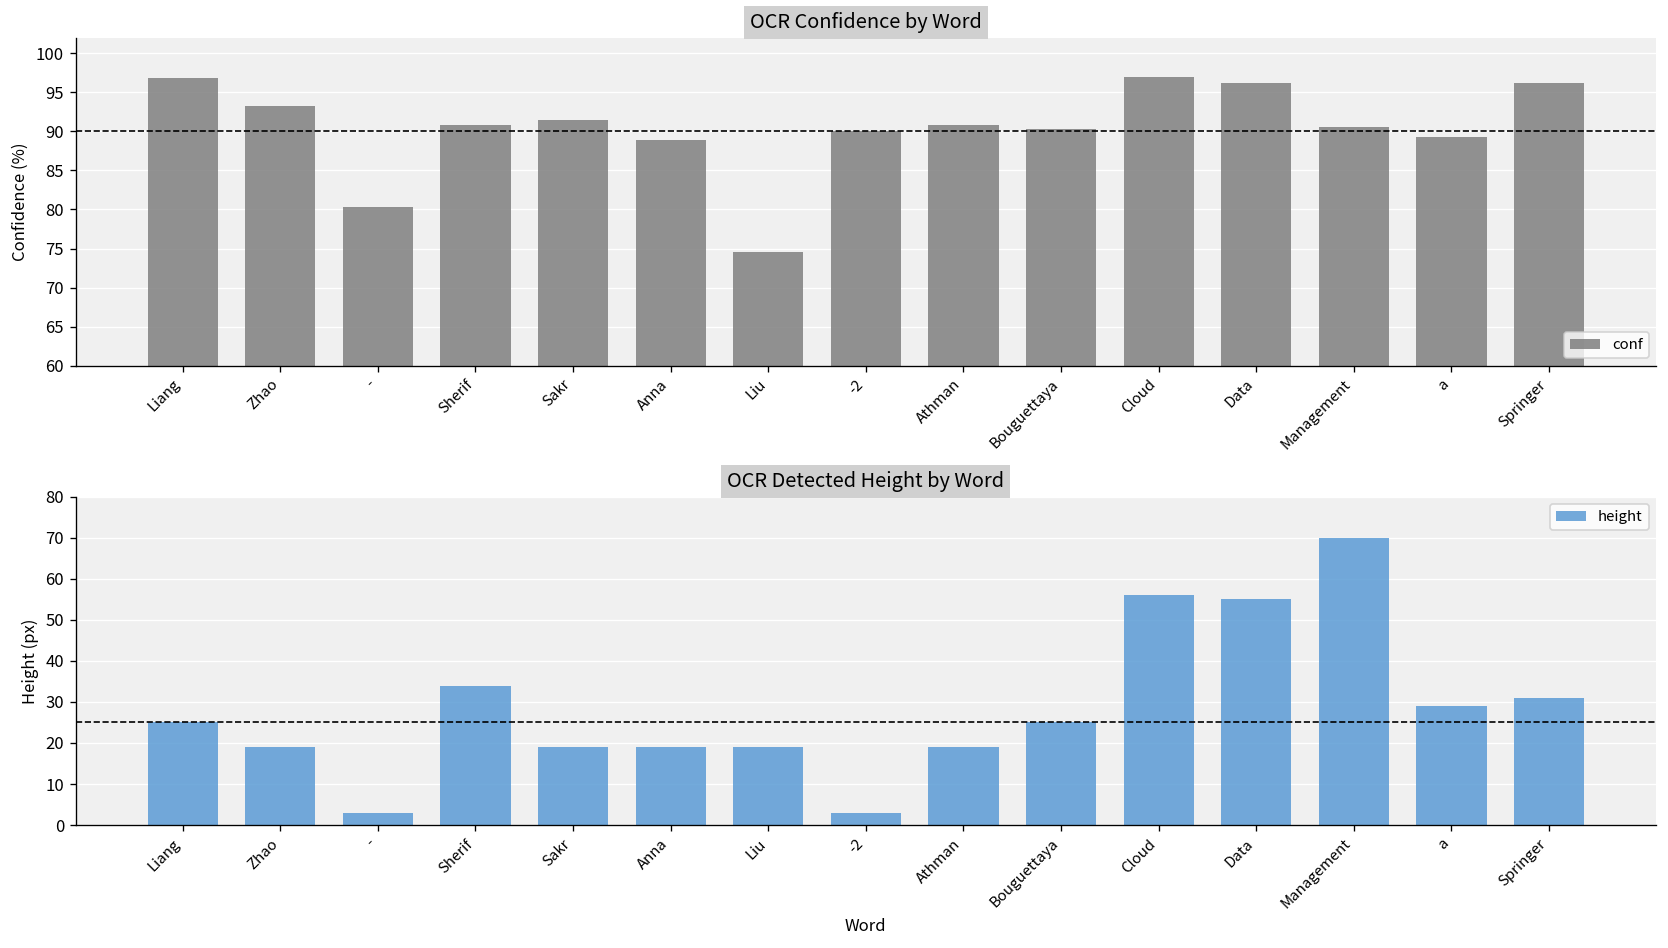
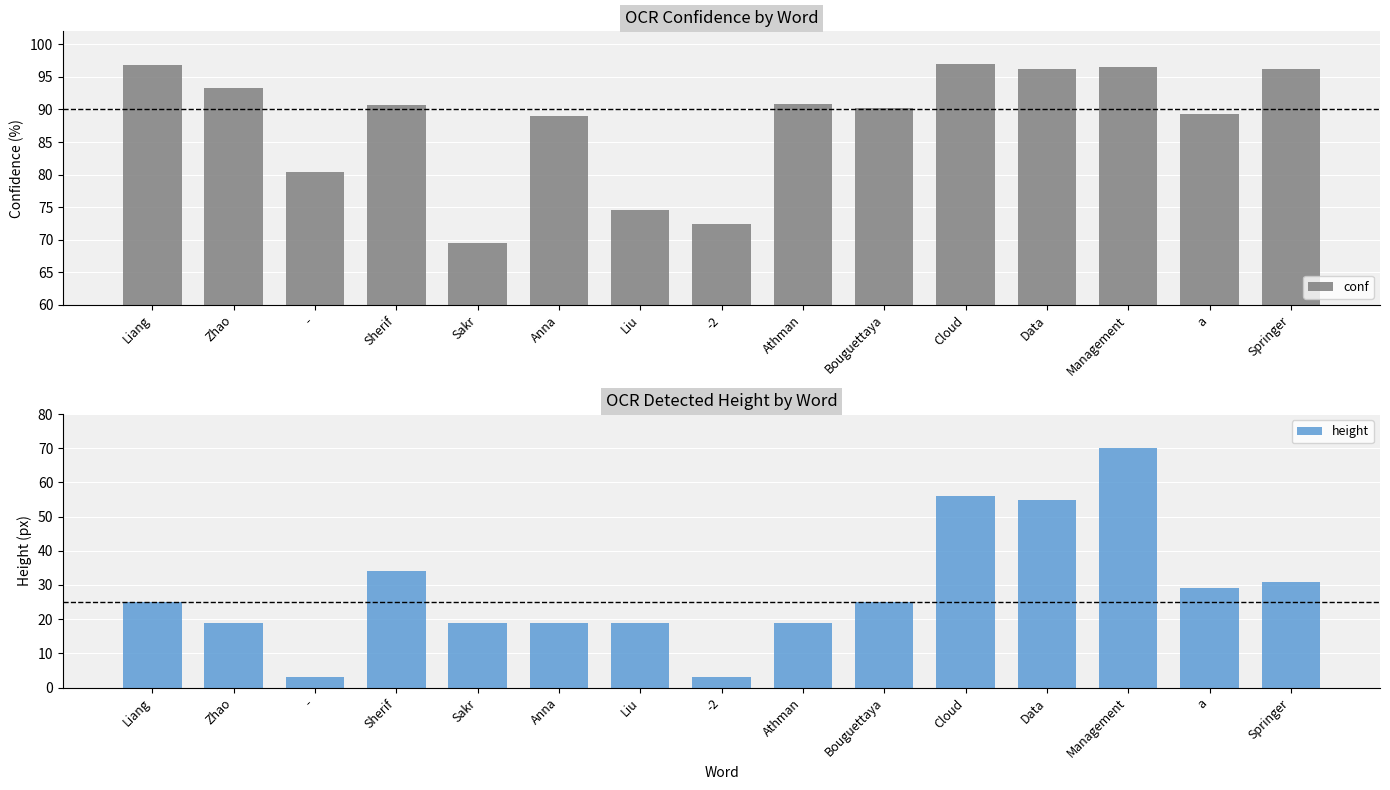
OCR Confidence by Word, Sakr: 91 -> 69
OCR Confidence by Word, -2: 90 -> 72
OCR Confidence by Word, Management: 91 -> 97
